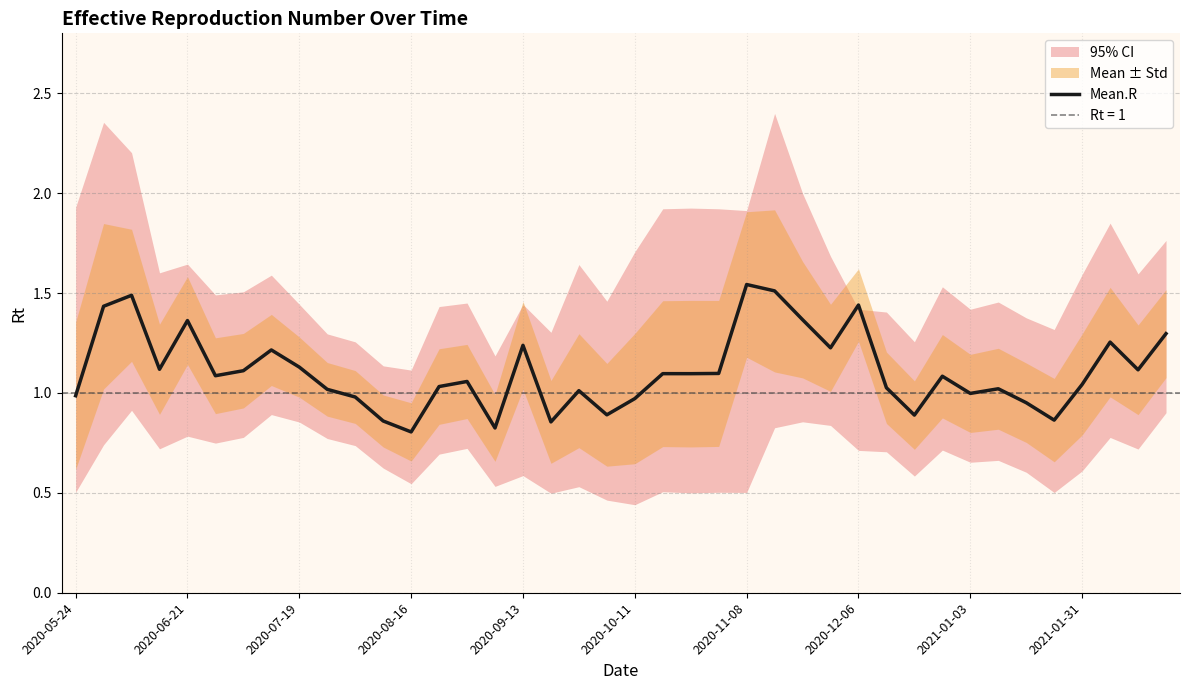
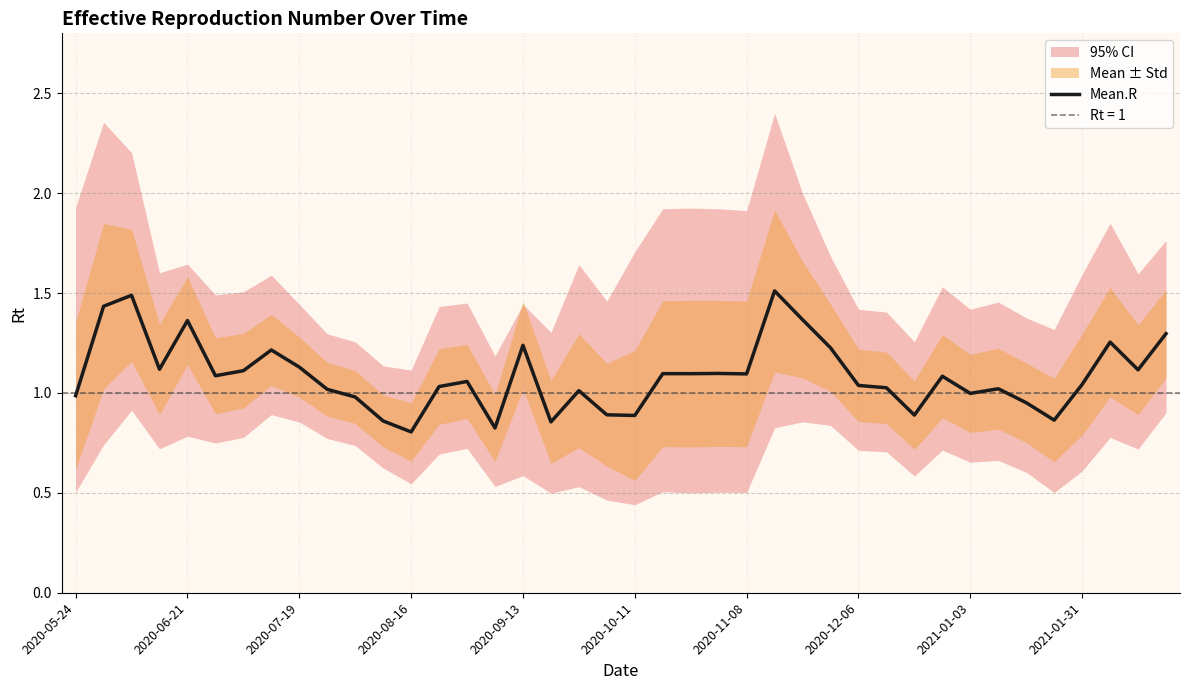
Mean.R, 2020-10-11: 0.97 -> 0.89
Mean.R, 2020-11-08: 1.54 -> 1.10
Mean.R, 2020-12-06: 1.44 -> 1.04
